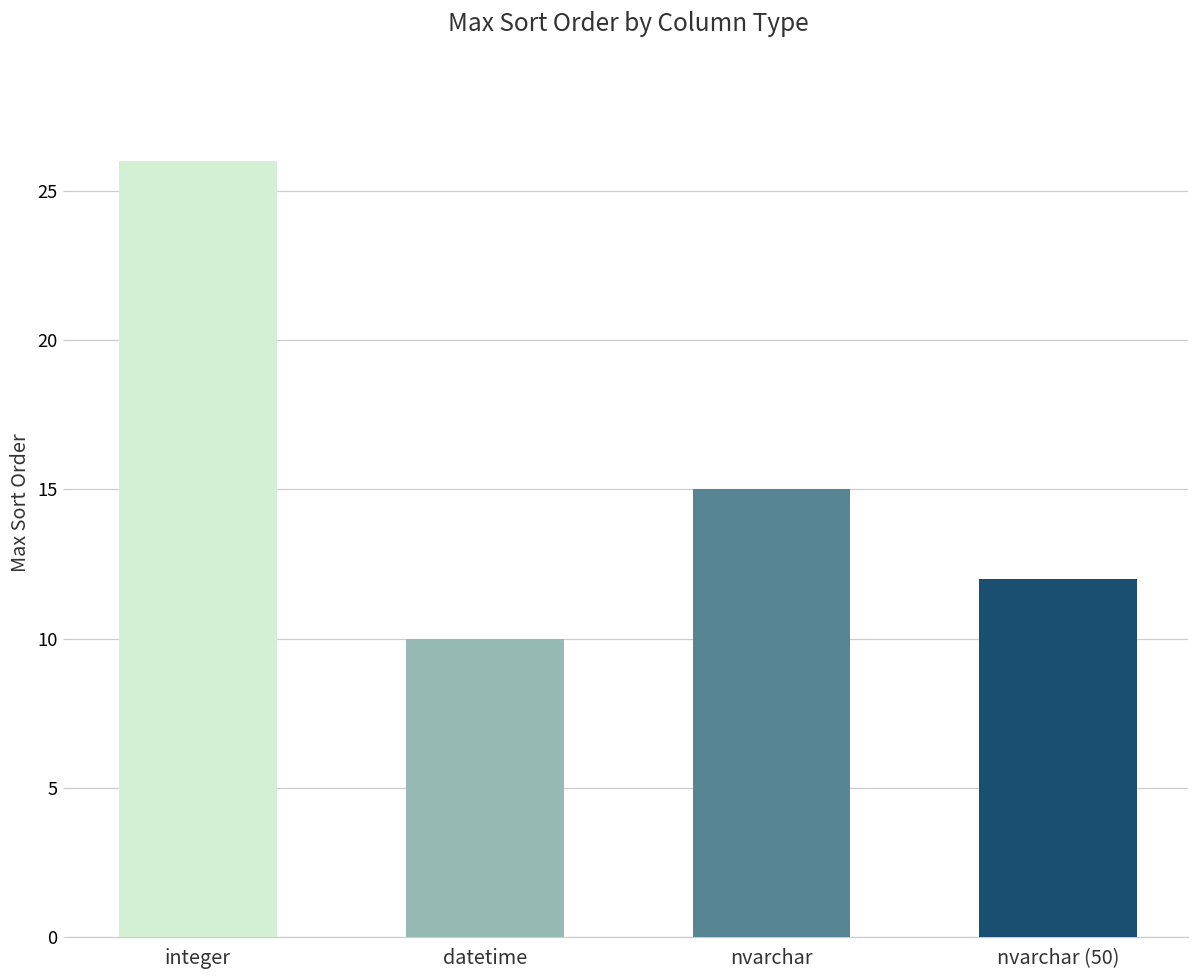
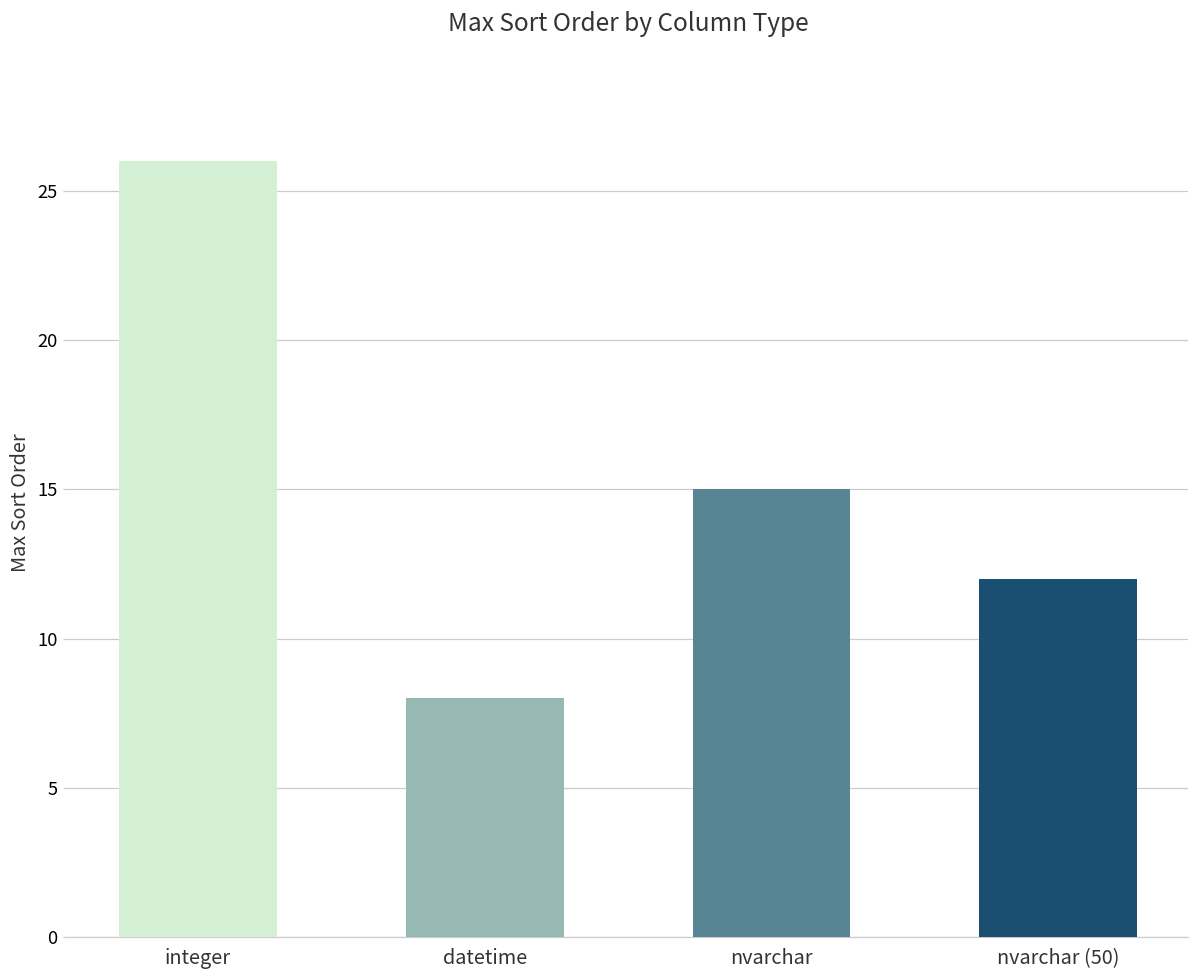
datetime: 10 -> 8
